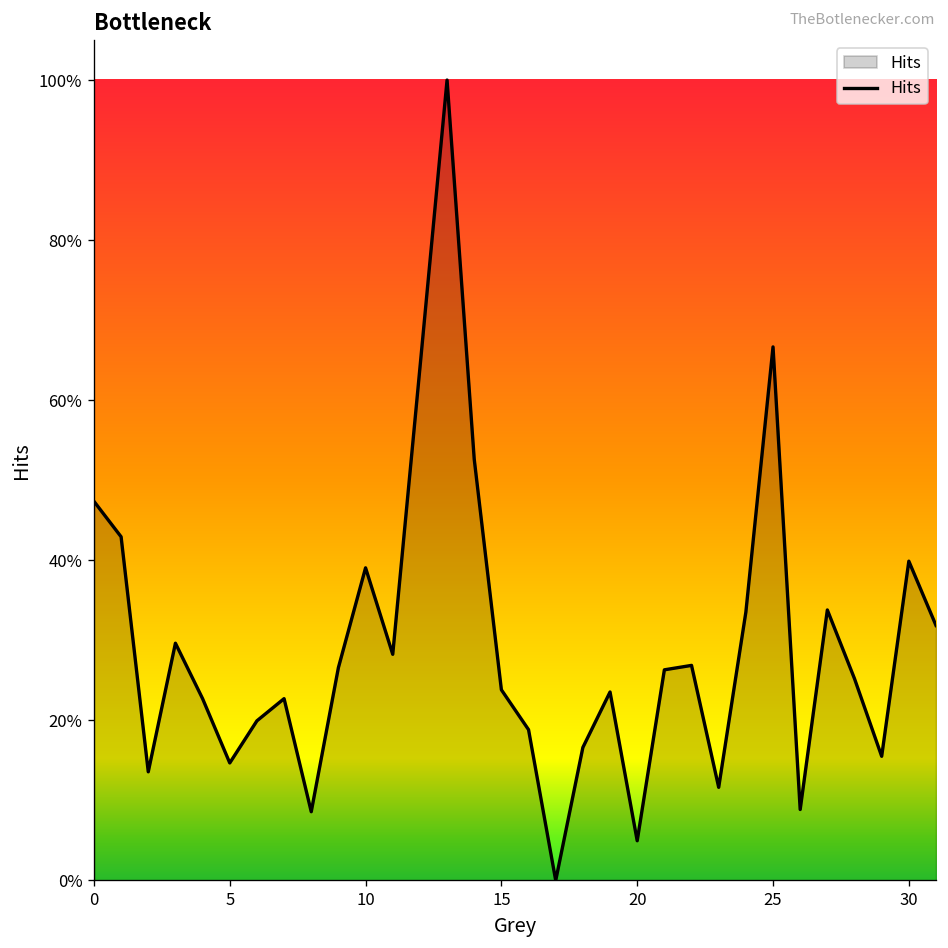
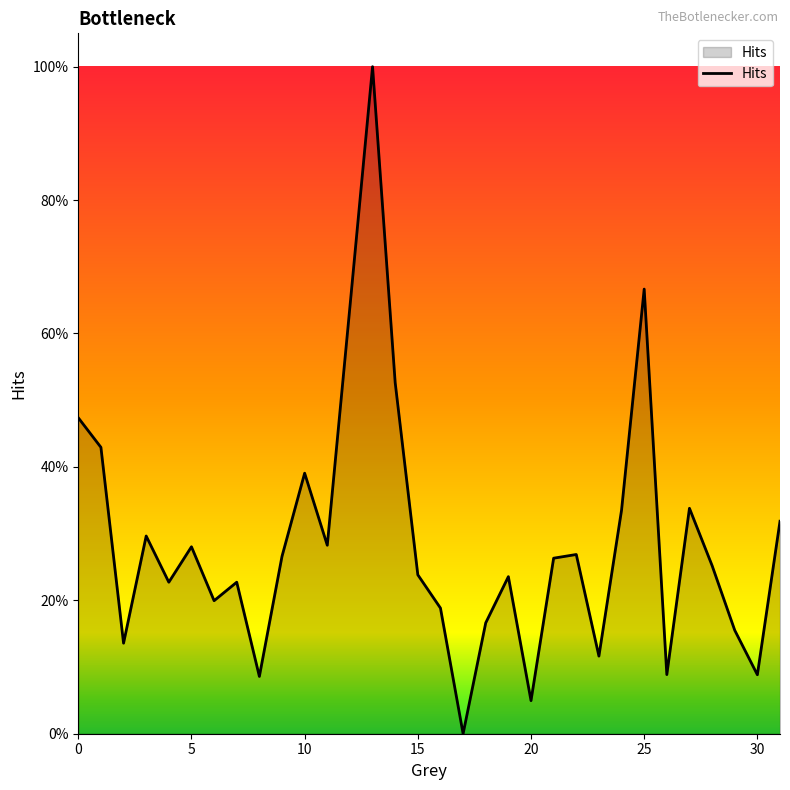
5: 15% -> 28%
30: 40% -> 9%
